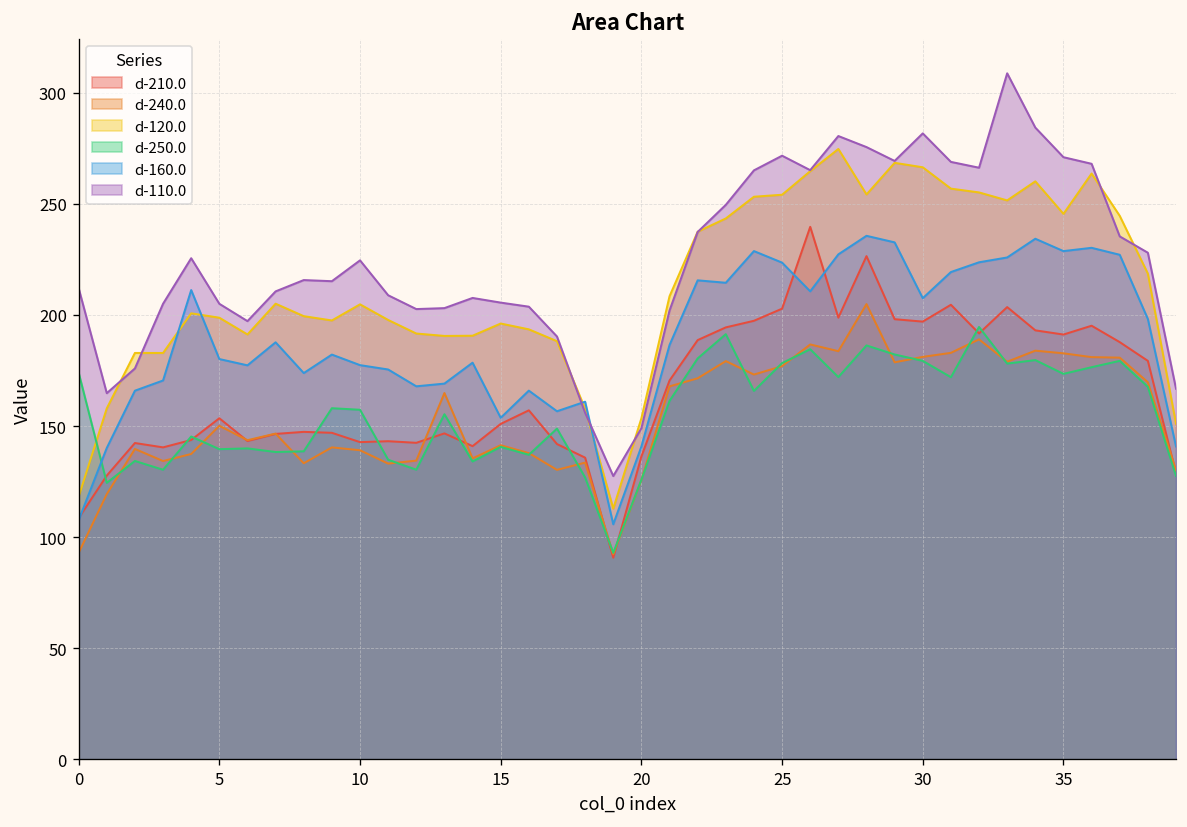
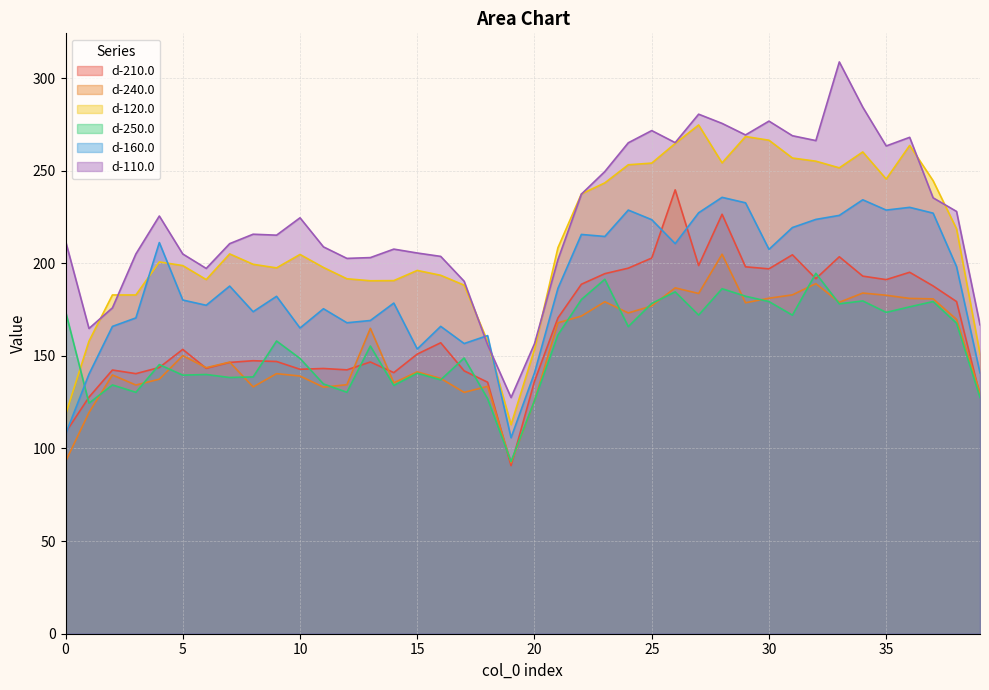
d-250.0, 10: 157 -> 149
d-160.0, 10: 177 -> 165
d-110.0, 20: 149 -> 157
d-110.0, 30: 282 -> 277
d-110.0, 35: 271 -> 263
